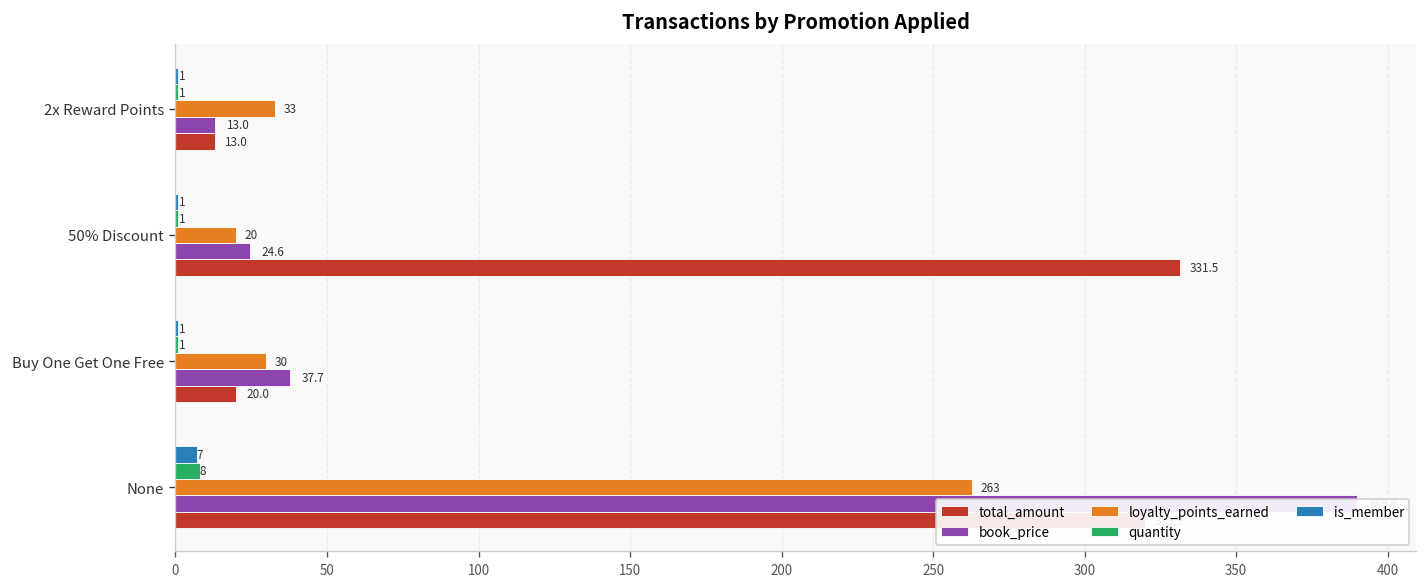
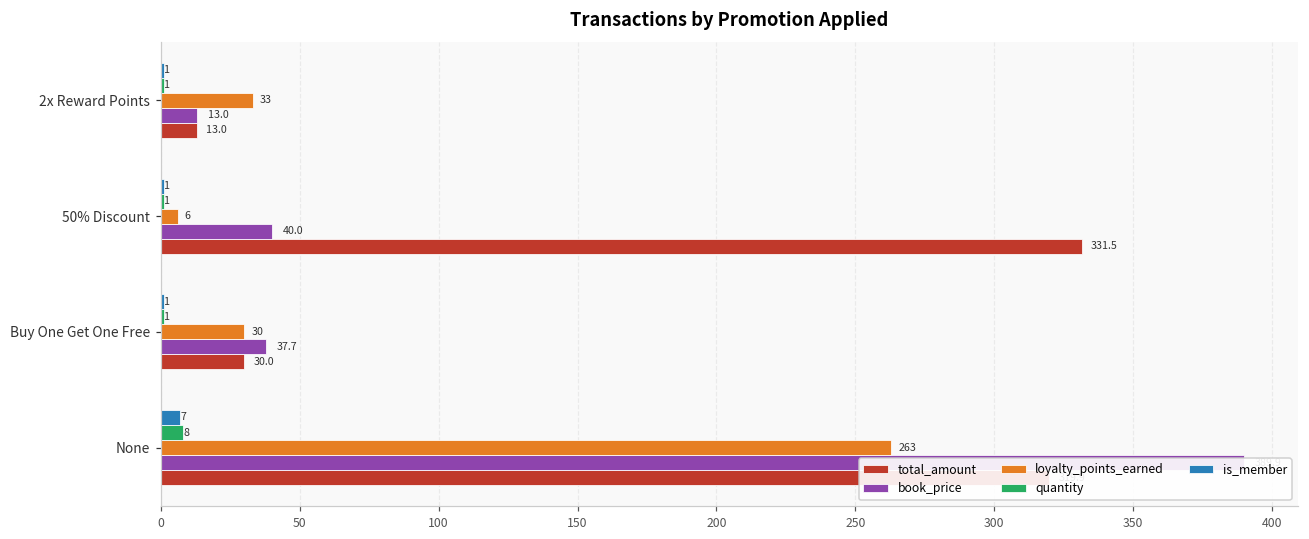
loyalty_points_earned, 50% Discount: 20 -> 6
book_price, 50% Discount: 24.6 -> 40.0
total_amount, Buy One Get One Free: 20.0 -> 30.0
